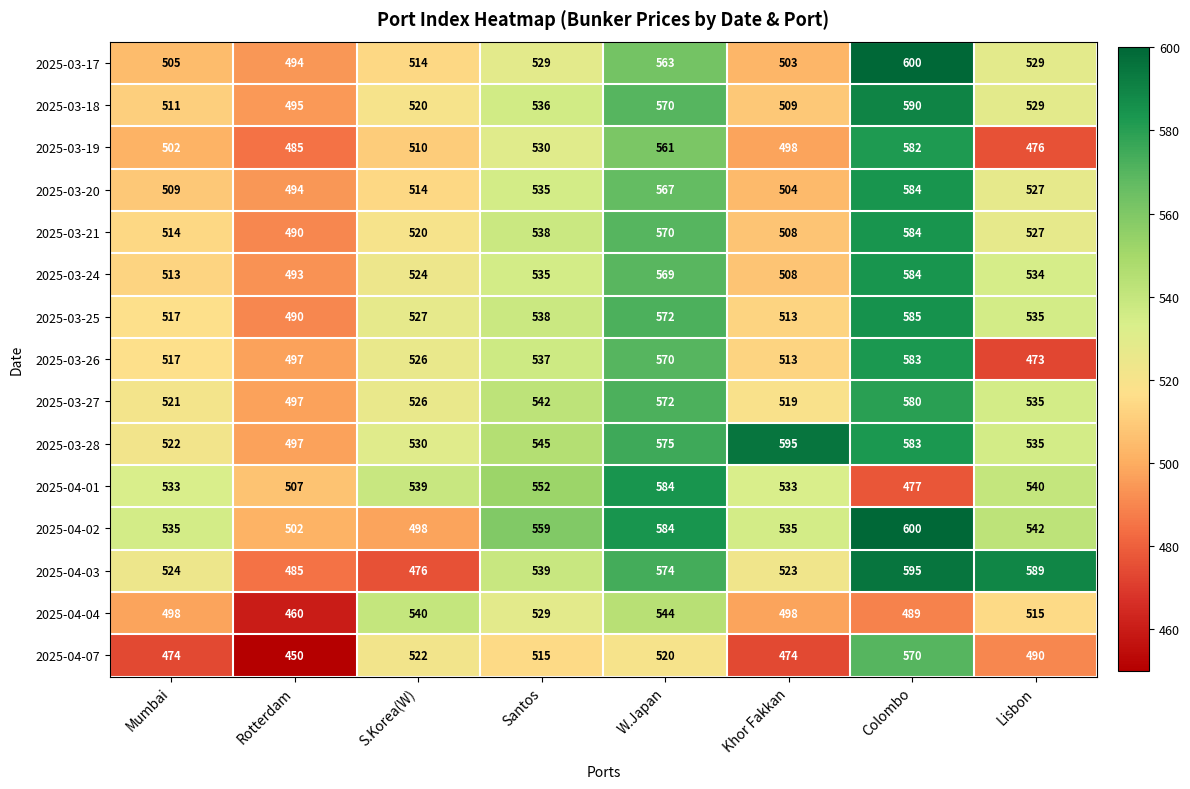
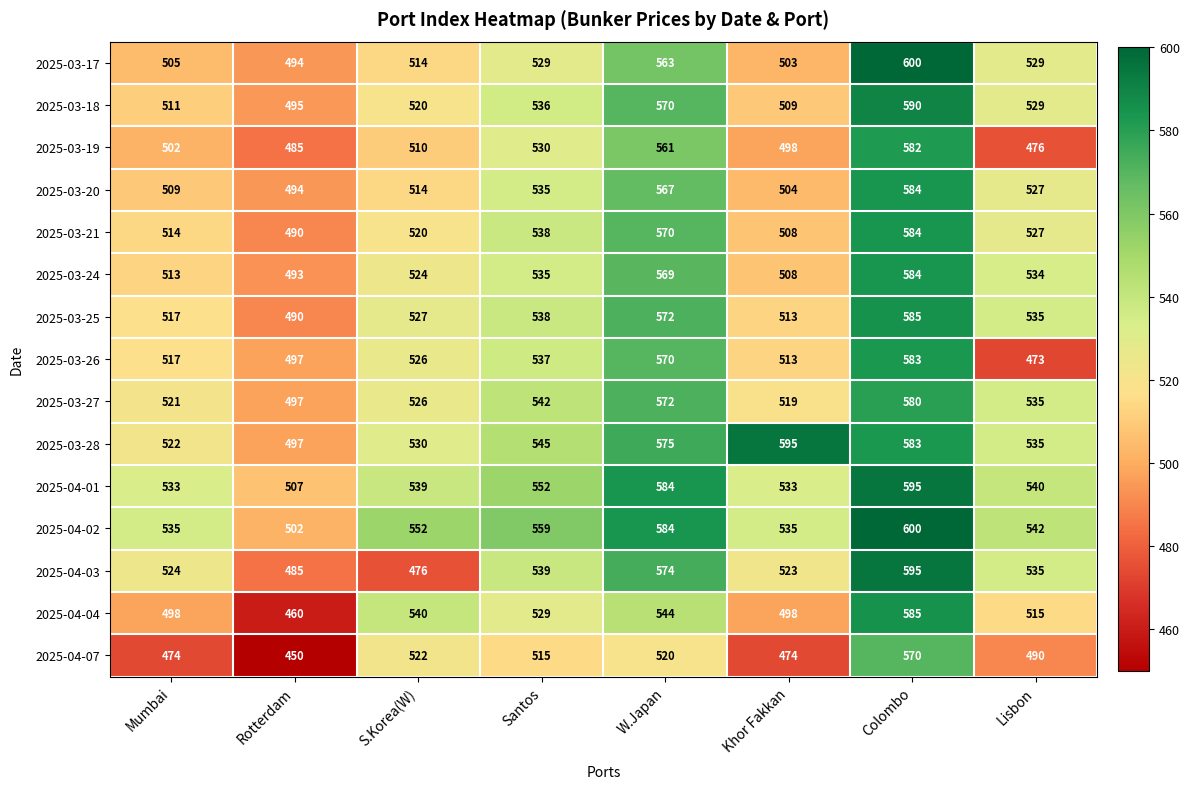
2025-04-01, Colombo: 477 -> 595
2025-04-02, S.Korea(W): 498 -> 552
2025-04-03, Lisbon: 589 -> 535
2025-04-04, Colombo: 489 -> 585
